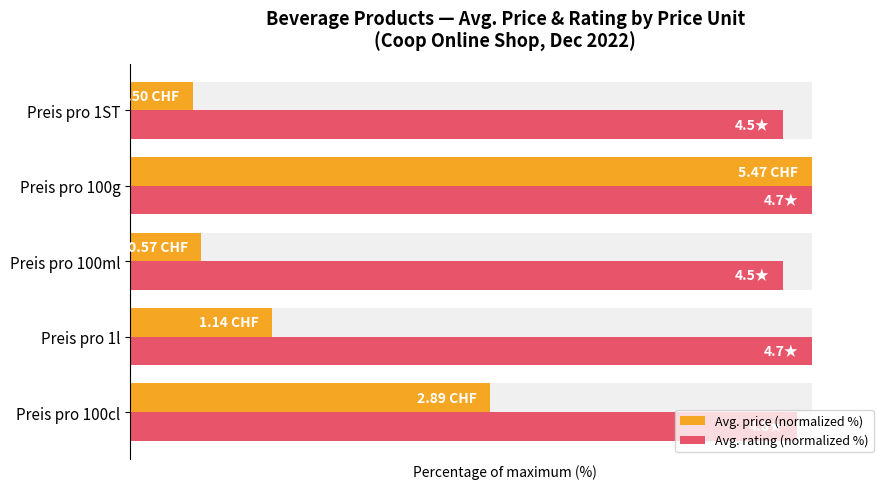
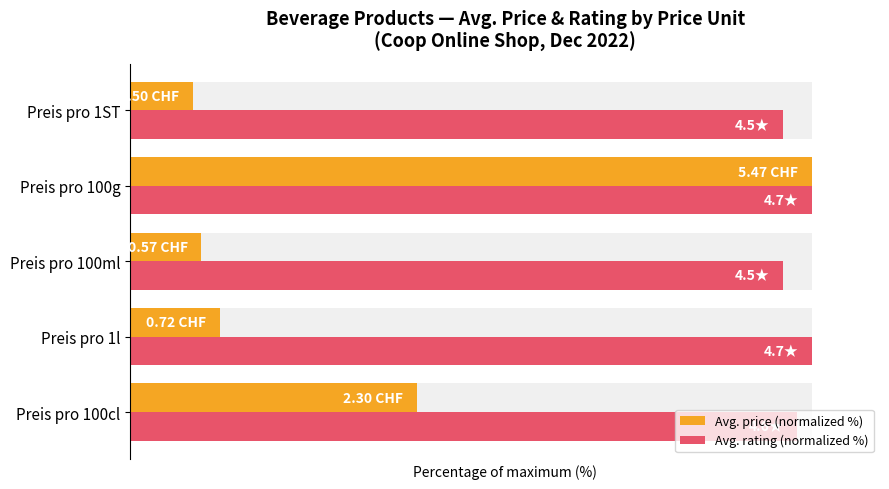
Avg. price (normalized %), Preis pro 1l: 1.14 -> 0.72
Avg. price (normalized %), Preis pro 100cl: 2.89 -> 2.30
